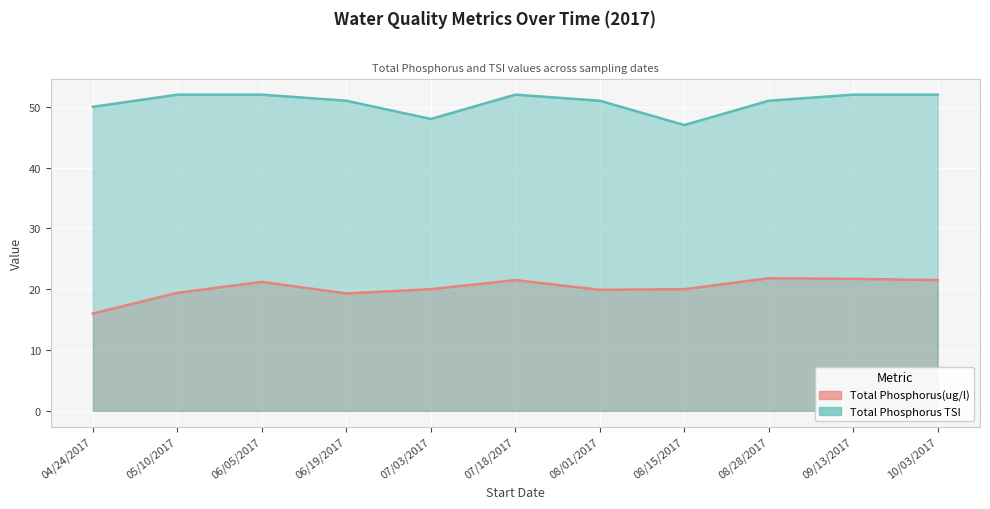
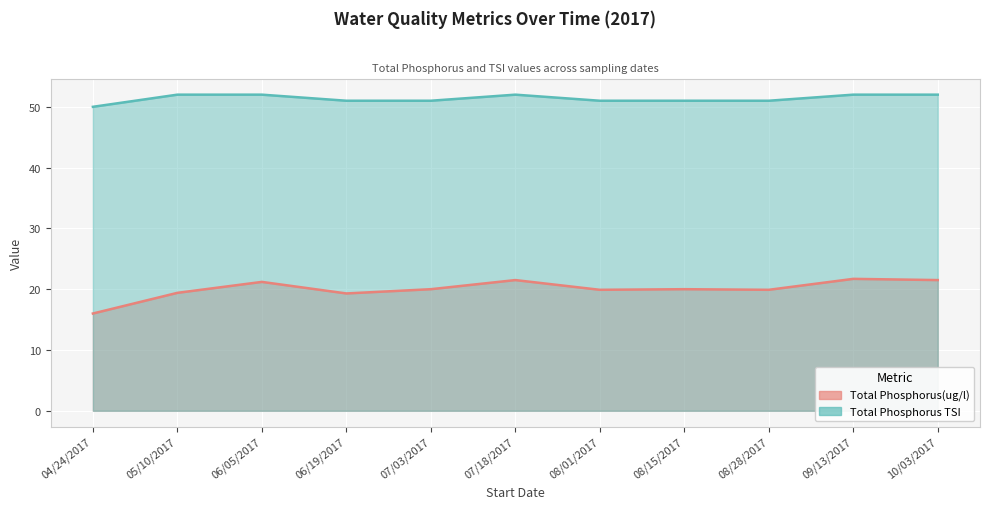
Total Phosphorus TSI, 07/03/2017: 48 -> 51
Total Phosphorus TSI, 08/15/2017: 47 -> 51
Total Phosphorus(ug/l), 08/28/2017: 22 -> 20
